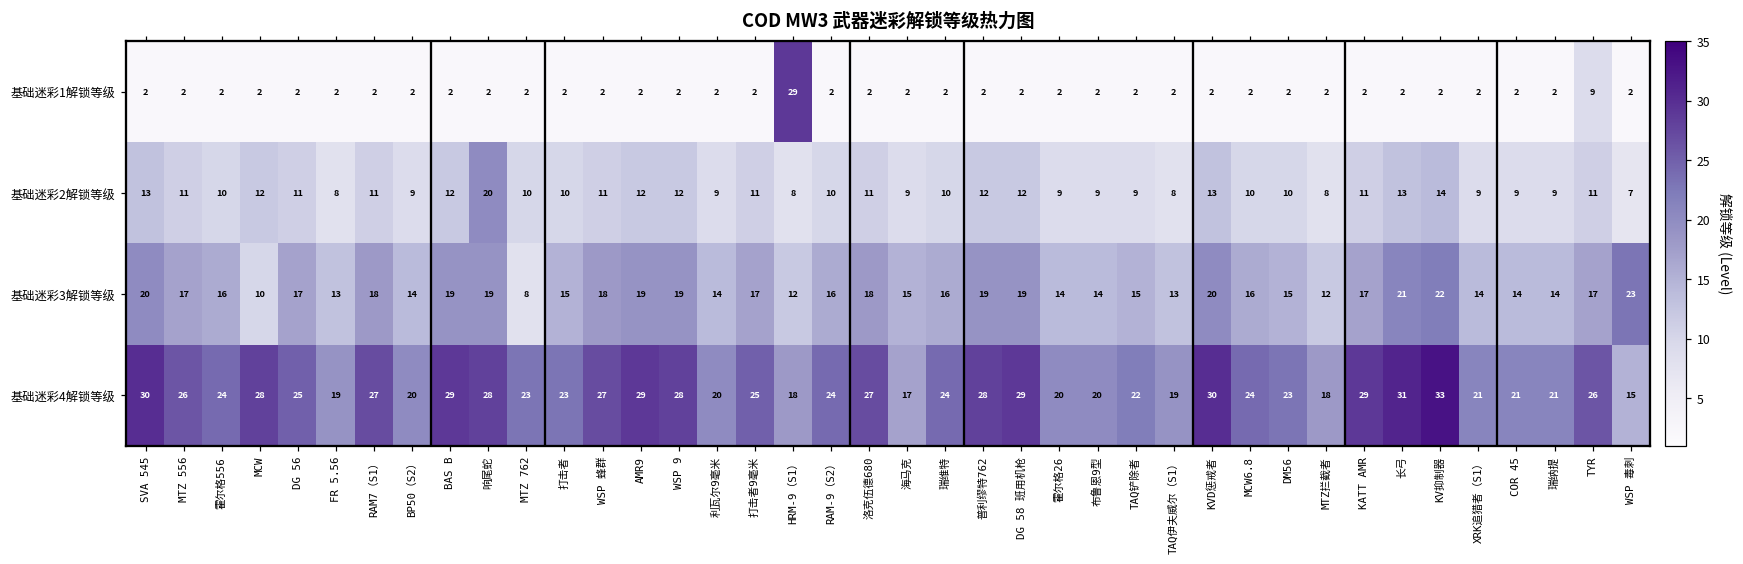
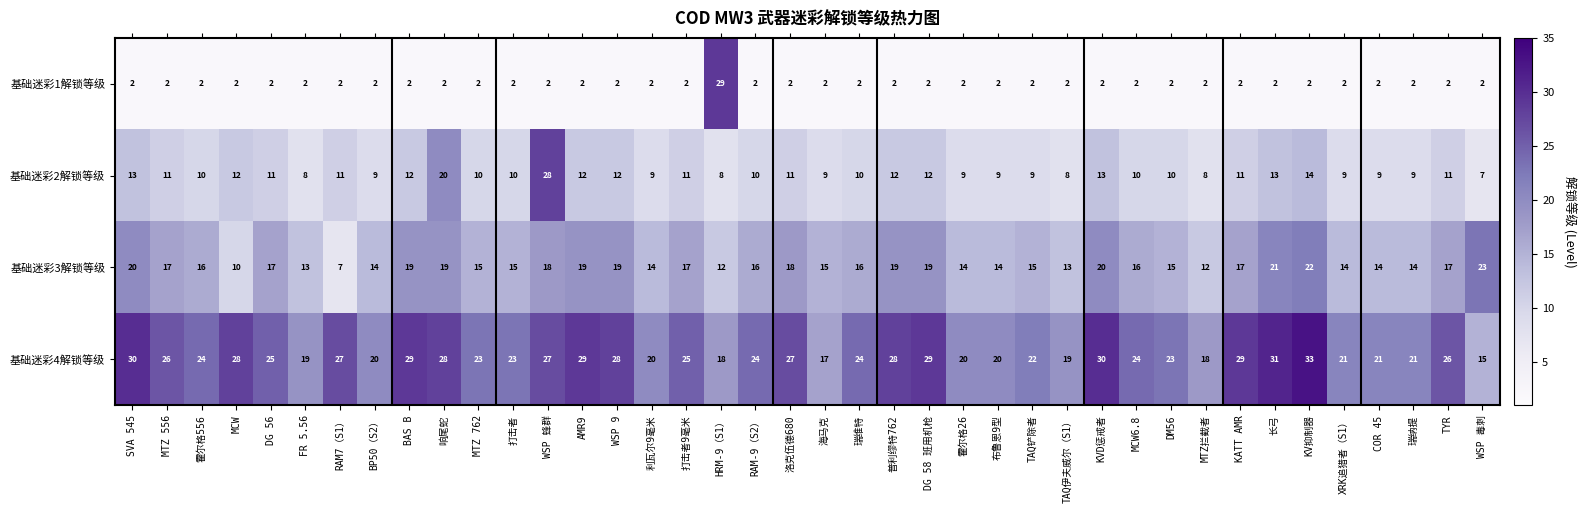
基础迷彩1解锁等级, TYR: 9 -> 2
基础迷彩2解锁等级, WSP 蜂群: 11 -> 28
基础迷彩3解锁等级, RAM7（S1）: 18 -> 7
基础迷彩3解锁等级, MTZ 762: 8 -> 15
